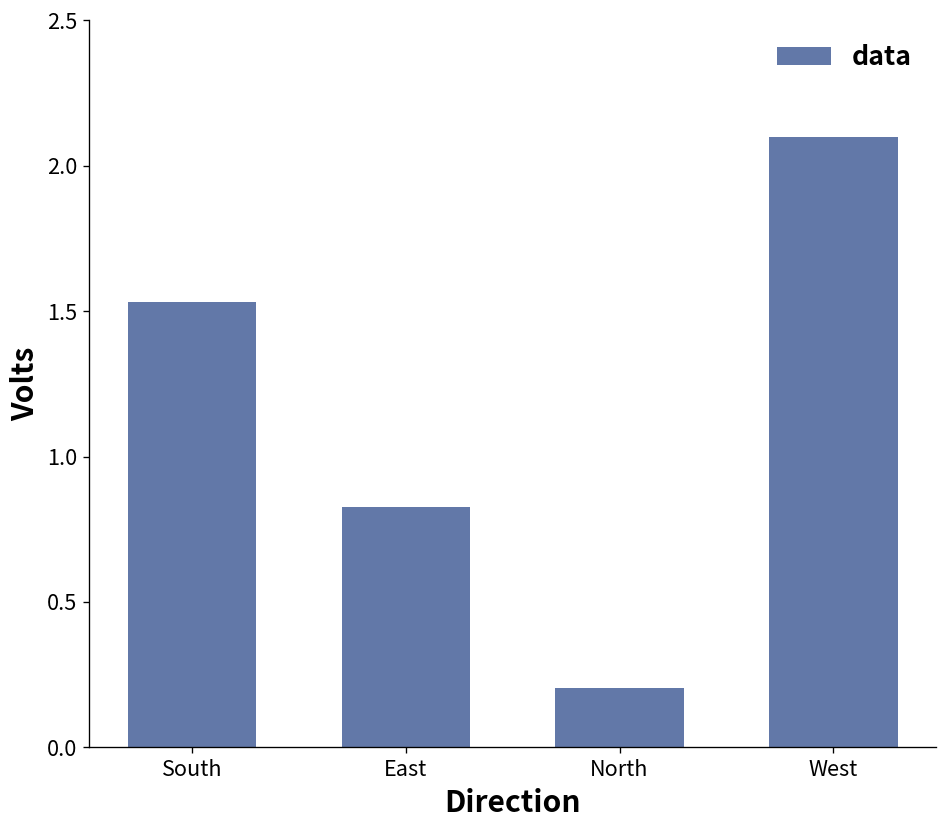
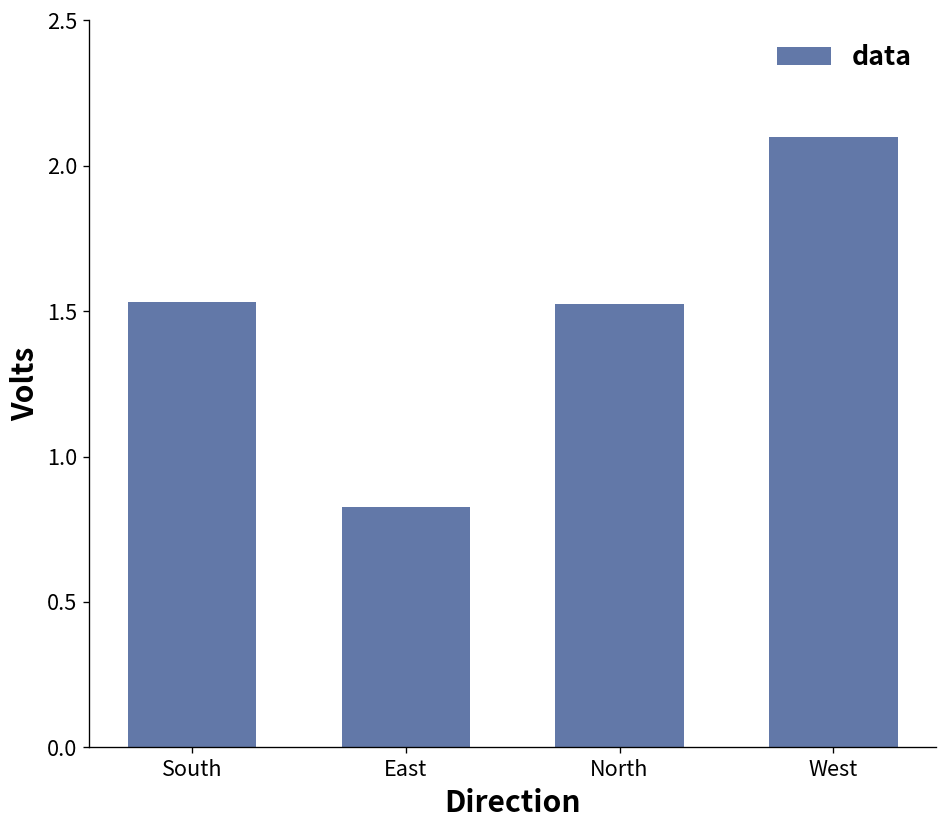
North: 0.20 -> 1.53
